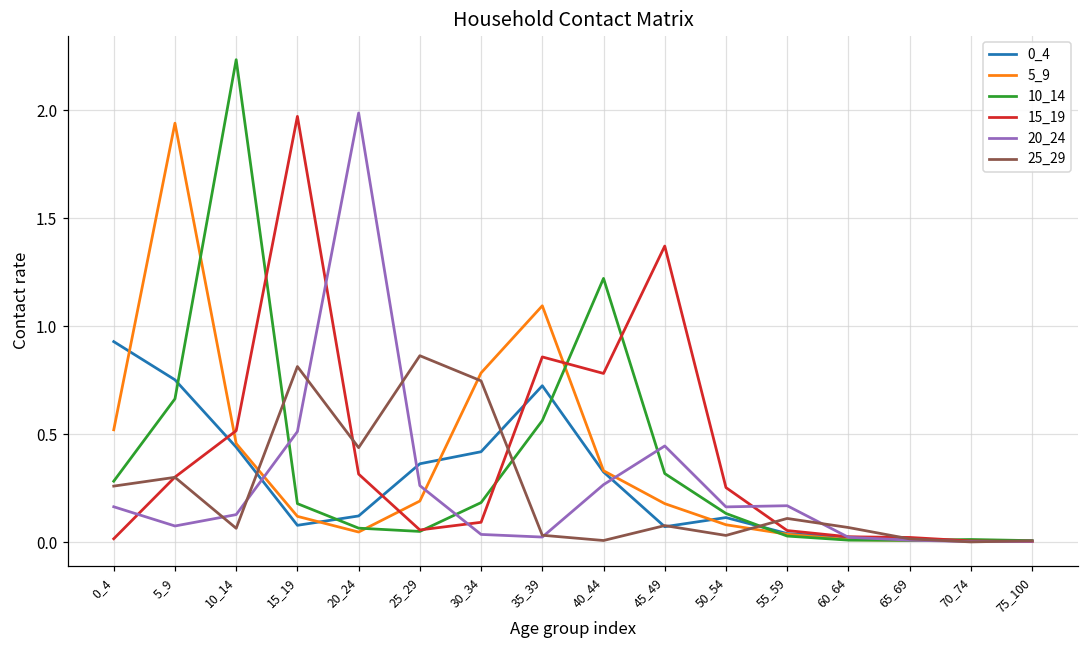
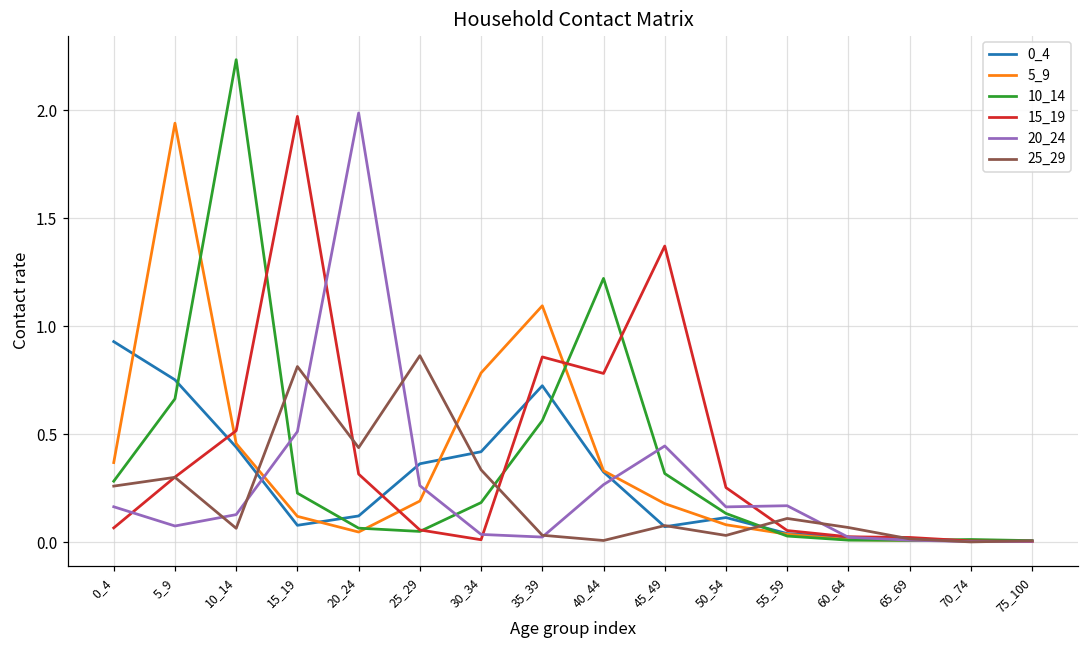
5_9, 0_4: 0.52 -> 0.37
15_19, 0_4: 0.02 -> 0.07
10_14, 15_19: 0.18 -> 0.23
15_19, 30_34: 0.09 -> 0.01
25_29, 30_34: 0.75 -> 0.34
